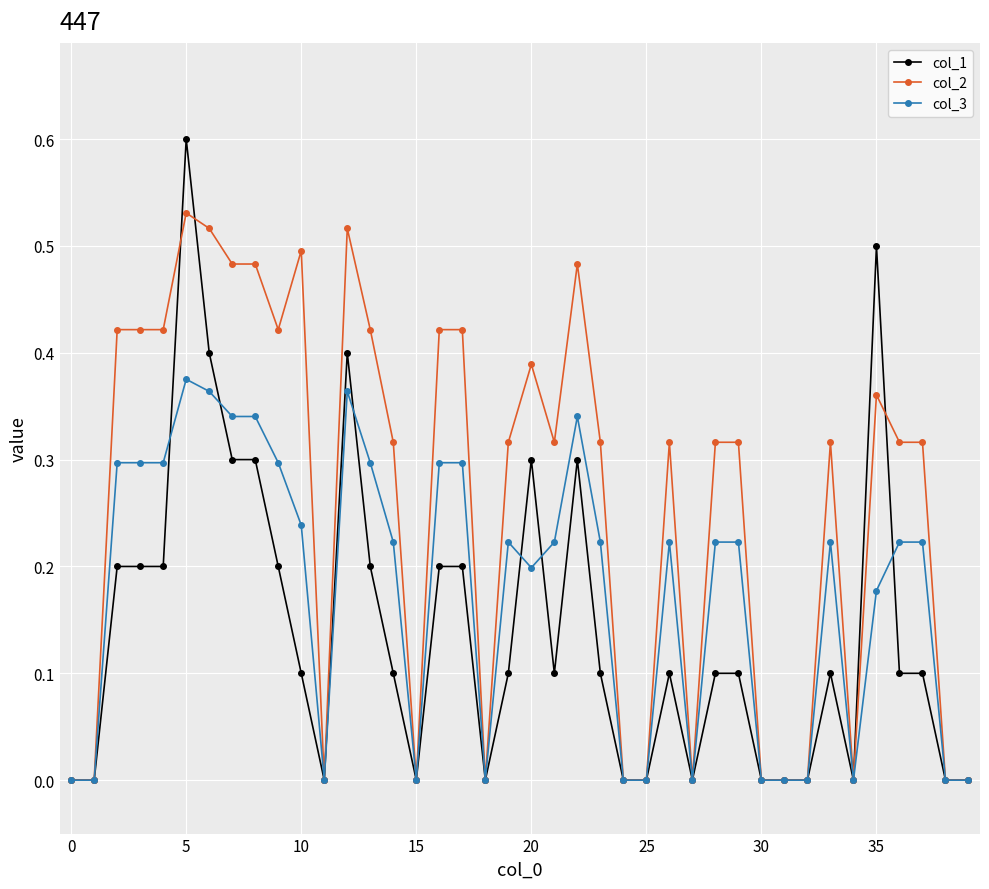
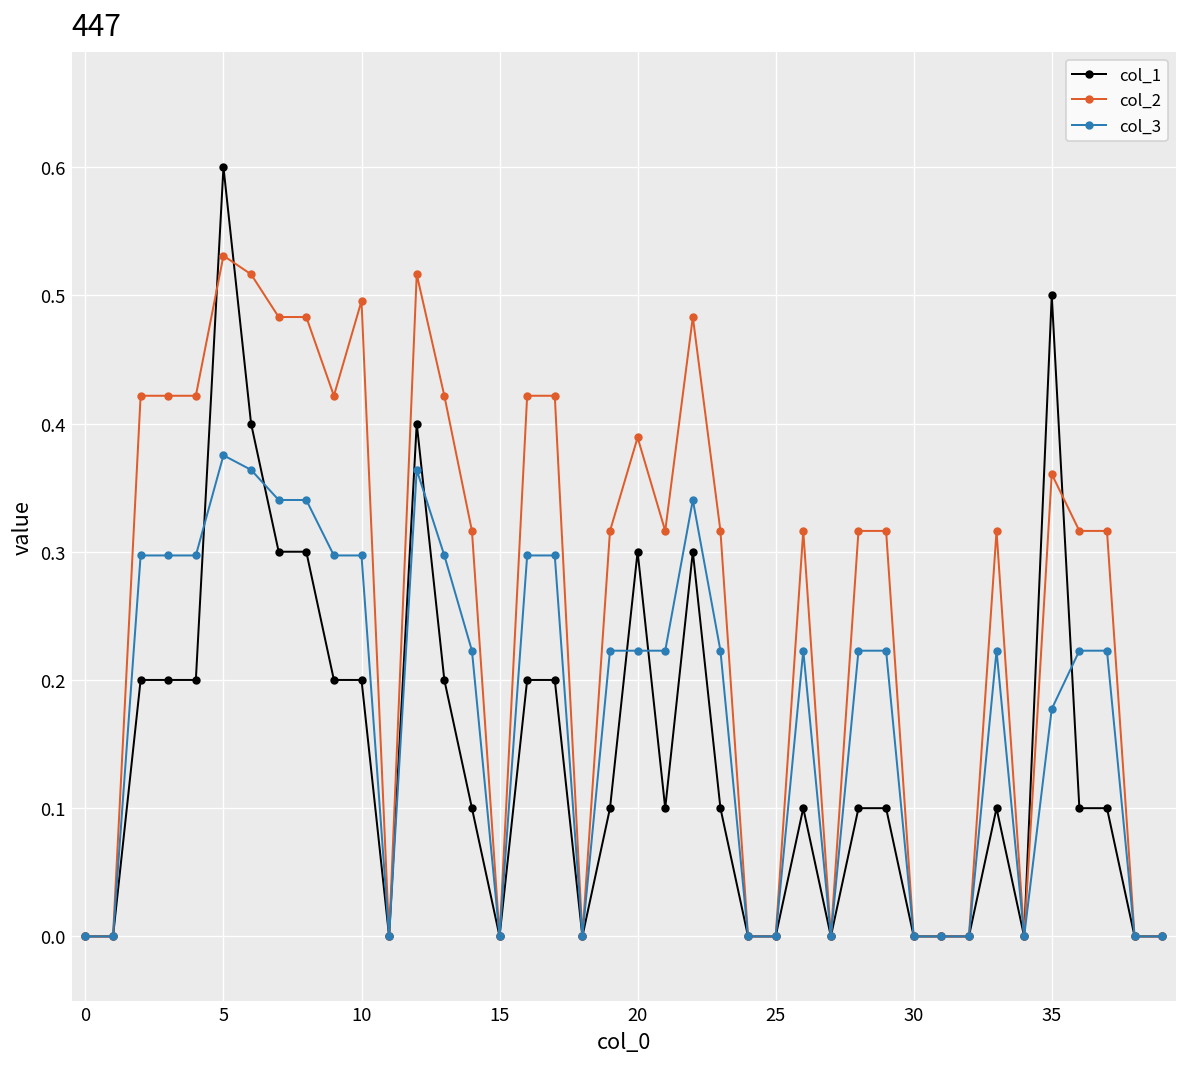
col_1, 10: 0.1 -> 0.2
col_3, 10: 0.239 -> 0.297
col_3, 20: 0.199 -> 0.223
